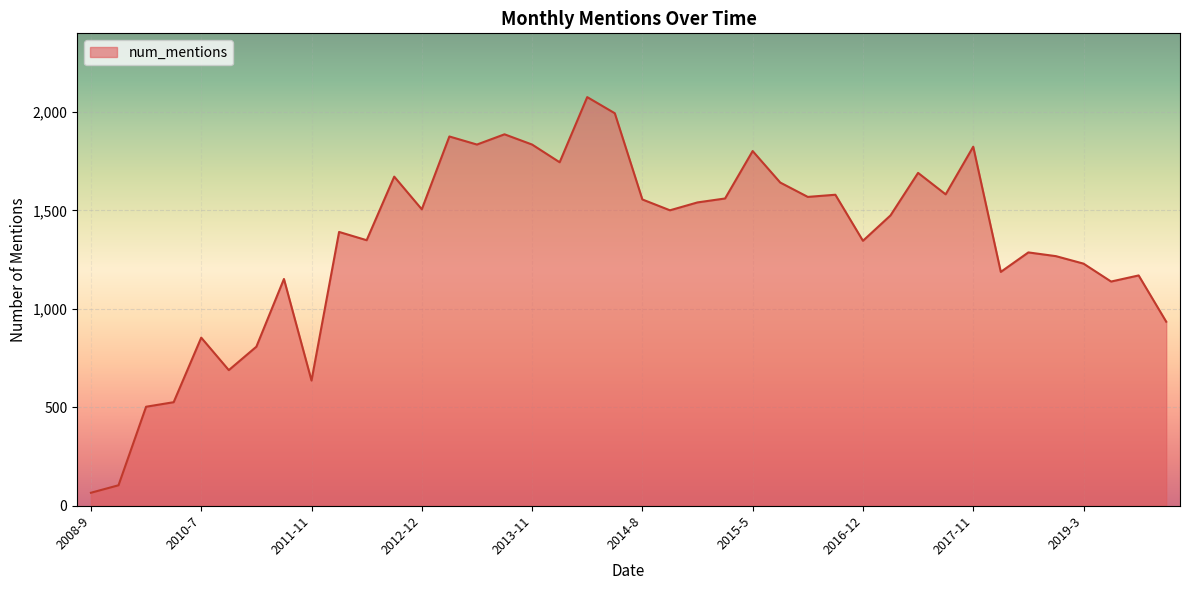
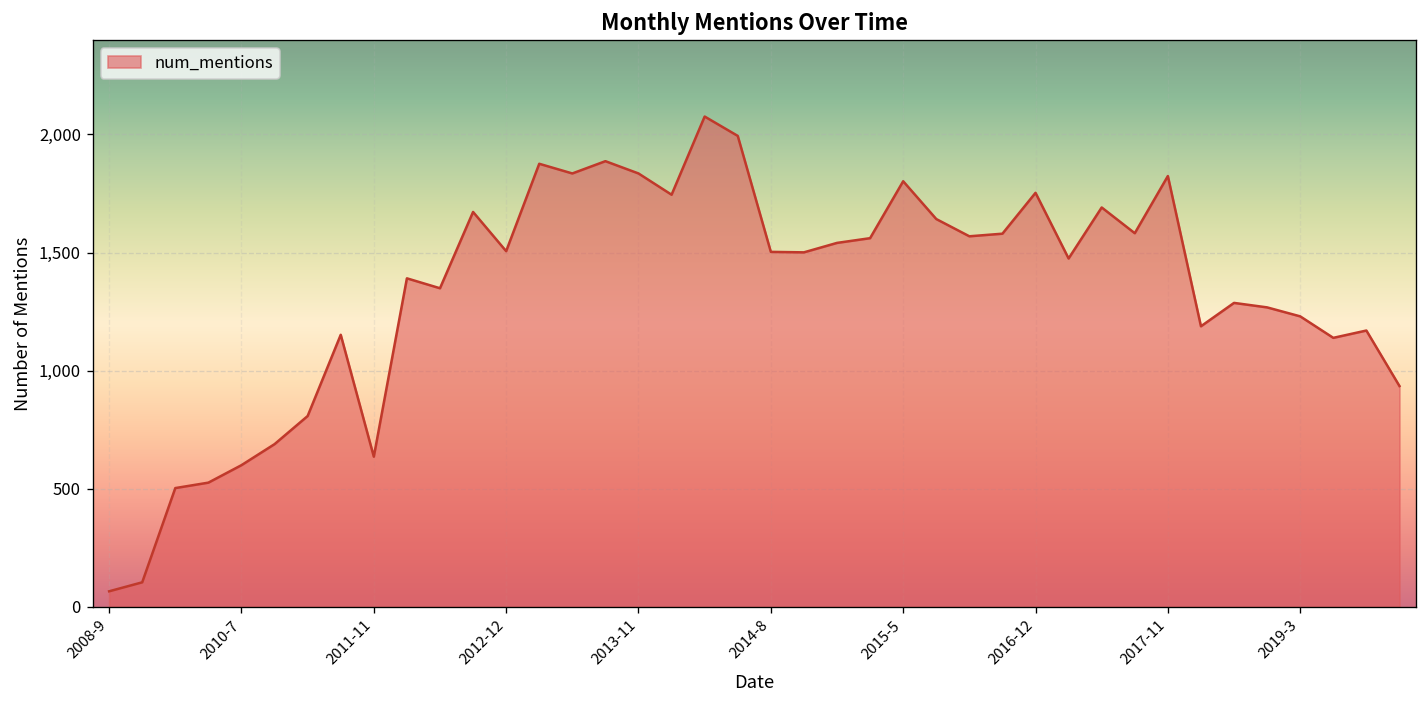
2010-7: 850 -> 600
2014-8: 1,560 -> 1,500
2016-12: 1,350 -> 1,750
